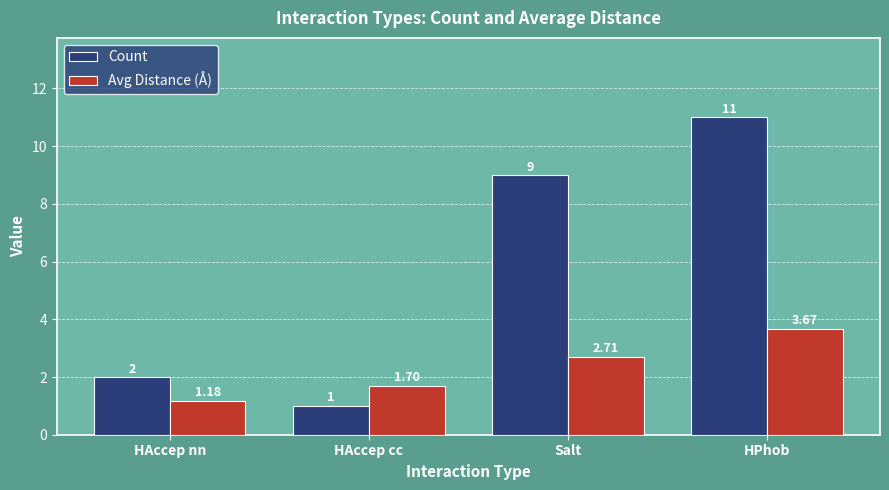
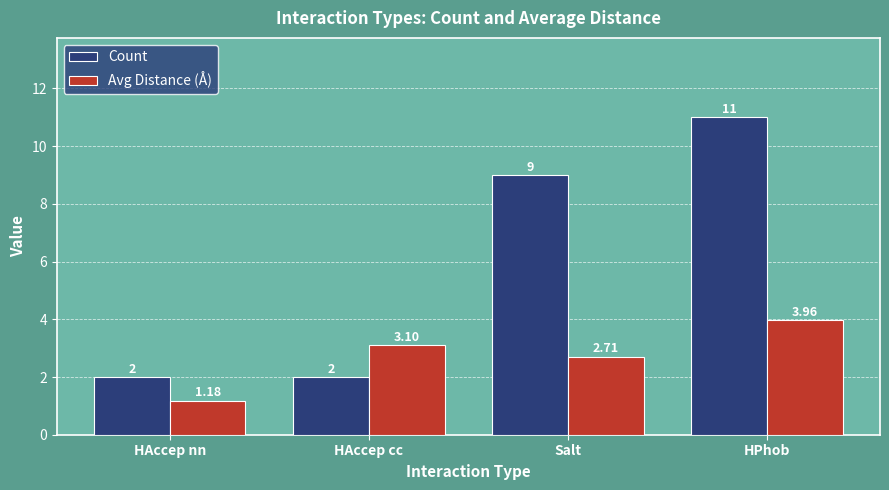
Count, HAccep cc: 1 -> 2
Avg Distance (Å), HAccep cc: 1.70 -> 3.10
Avg Distance (Å), HPhob: 3.67 -> 3.96
